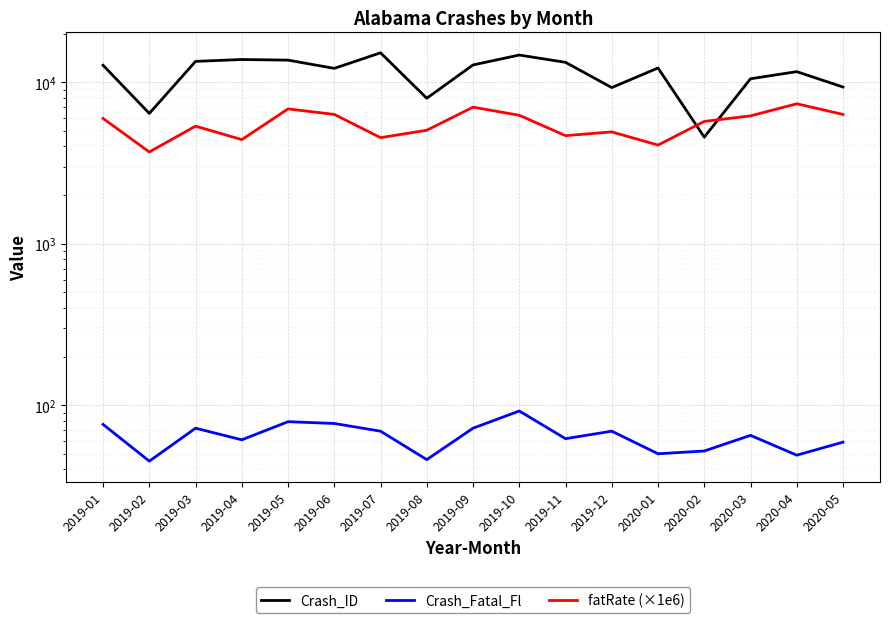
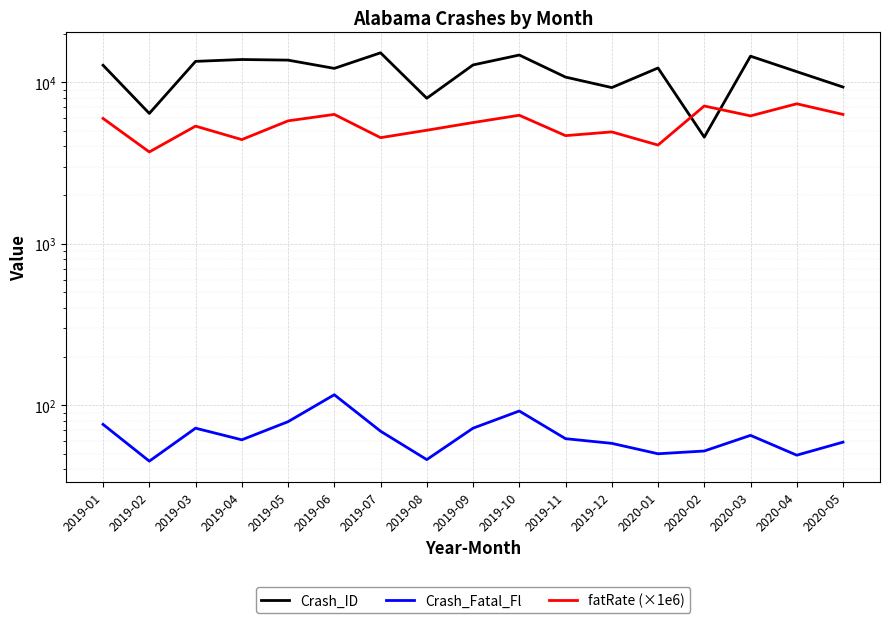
fatRate (×1e6), 2019-05: 6800 -> 5800
Crash_Fatal_Fl, 2019-06: 80 -> 120
fatRate (×1e6), 2019-09: 7000 -> 5600
Crash_ID, 2019-11: 13000 -> 11000
Crash_Fatal_Fl, 2019-12: 69 -> 58
fatRate (×1e6), 2020-02: 5700 -> 7000
Crash_ID, 2020-03: 11000 -> 15000
